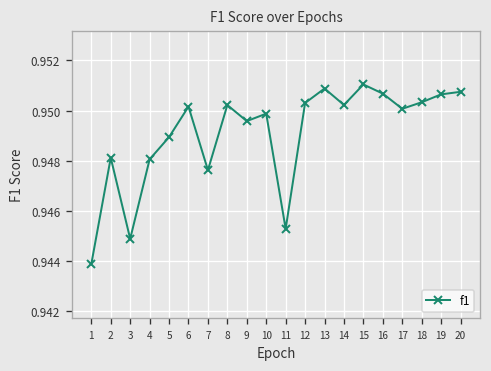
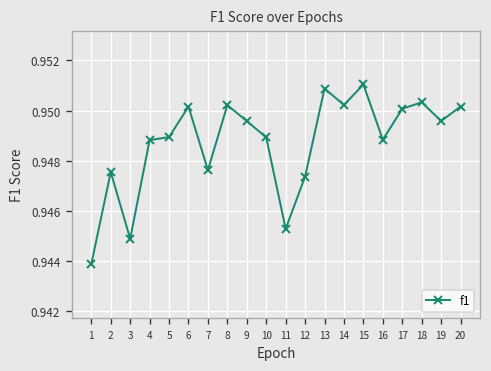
2: 0.9481 -> 0.9475
4: 0.9481 -> 0.9488
10: 0.9499 -> 0.9489
12: 0.9503 -> 0.9474
16: 0.9507 -> 0.9488
19: 0.9506 -> 0.9496
20: 0.9507 -> 0.9502
